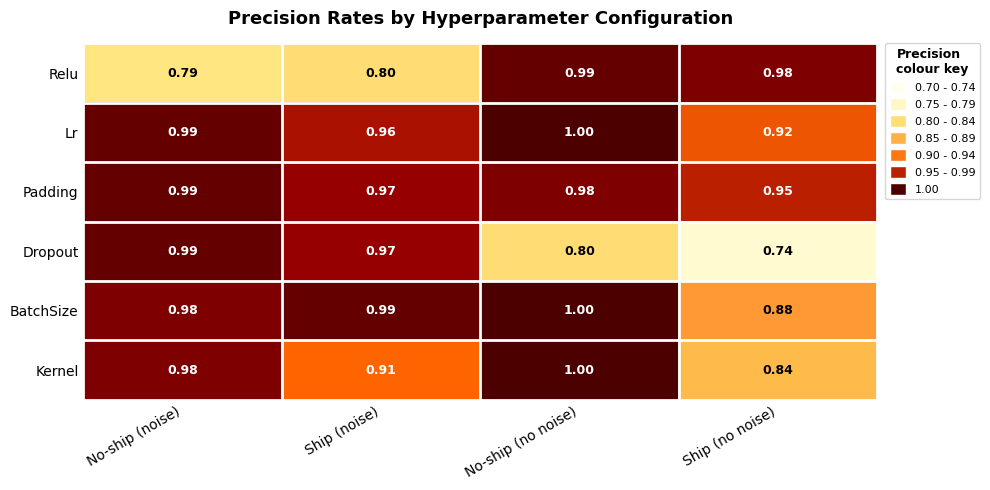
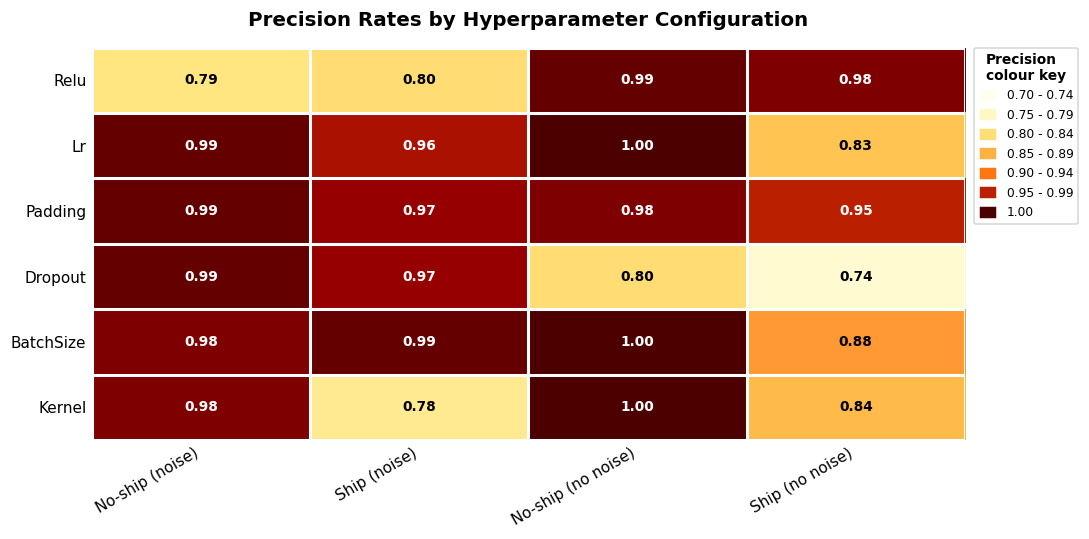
Lr, Ship (no noise): 0.92 -> 0.83
Kernel, Ship (noise): 0.91 -> 0.78
